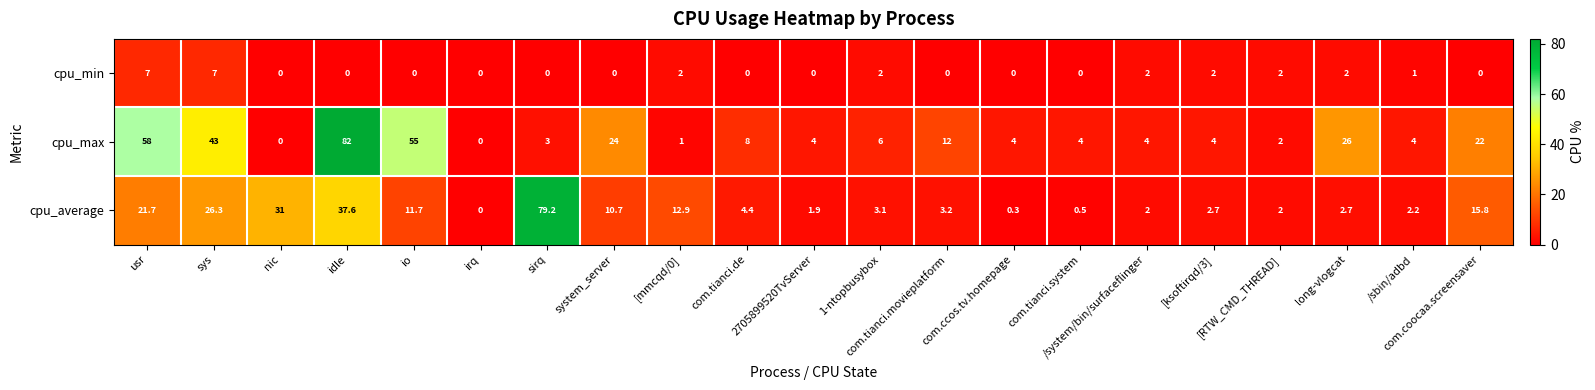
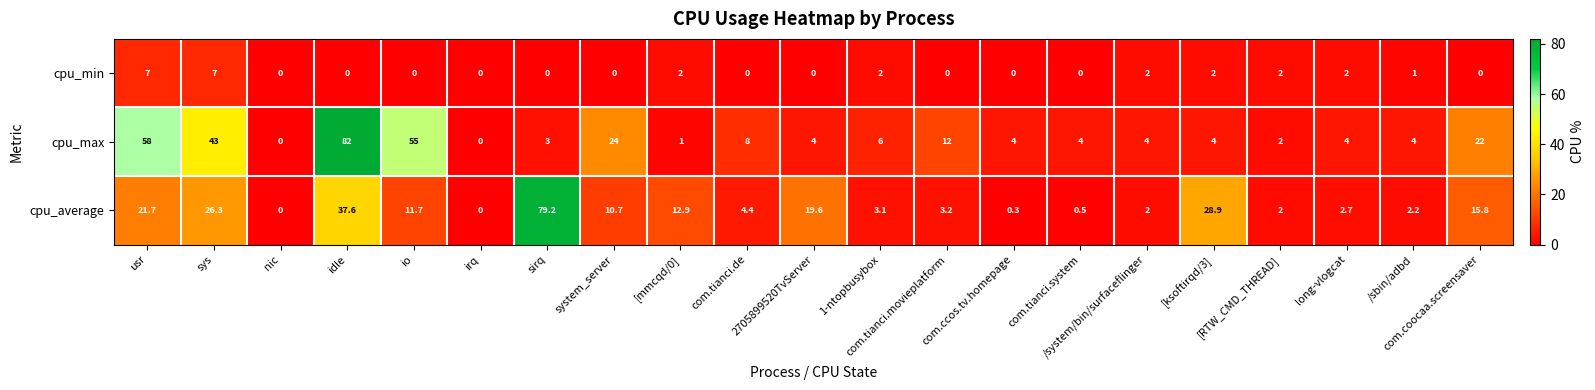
cpu_max, long-vlogcat: 26 -> 4
cpu_average, nic: 31 -> 0
cpu_average, 2705899520TvServer: 1.9 -> 19.6
cpu_average, [ksoftirqd/3]: 2.7 -> 28.9
